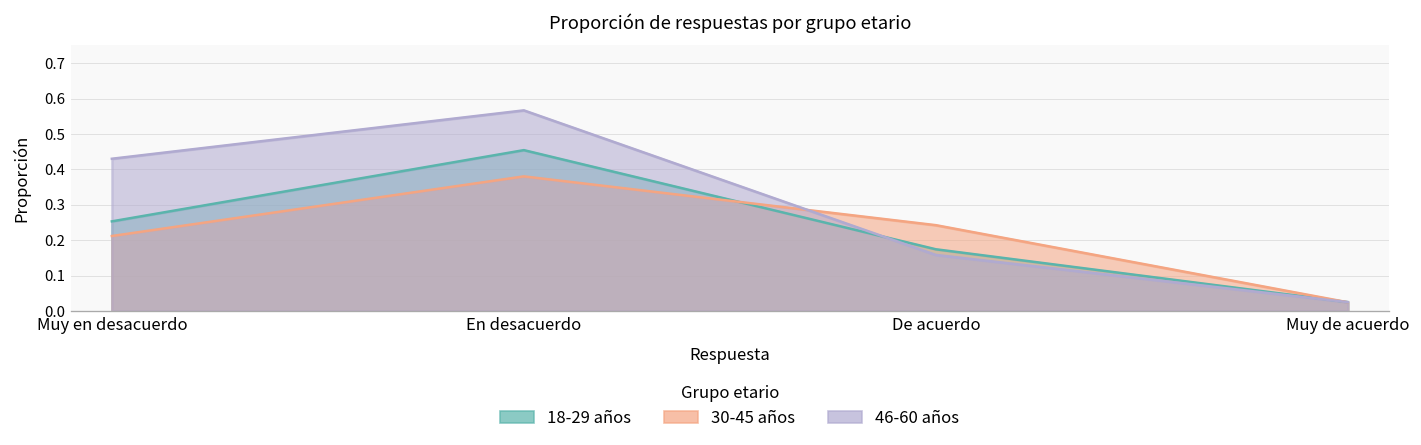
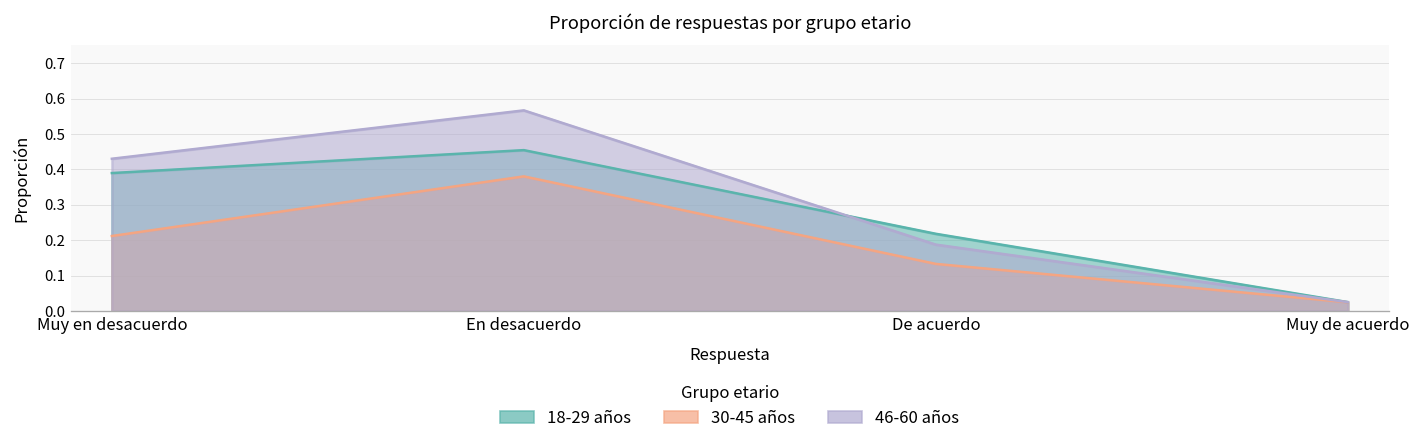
18-29 años, Muy en desacuerdo: 0.25 -> 0.39
18-29 años, De acuerdo: 0.17 -> 0.22
30-45 años, De acuerdo: 0.24 -> 0.13
46-60 años, De acuerdo: 0.16 -> 0.19
